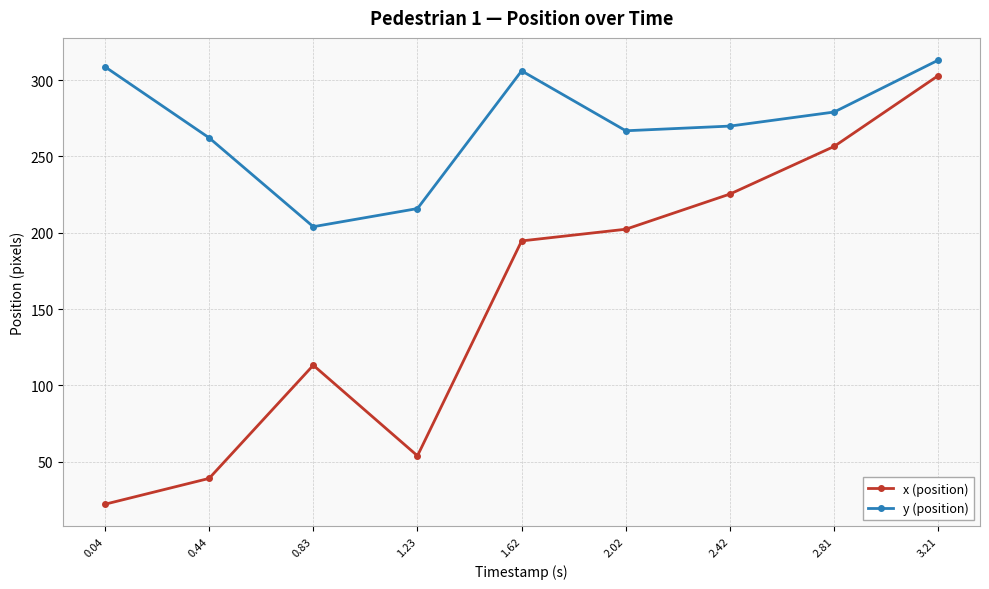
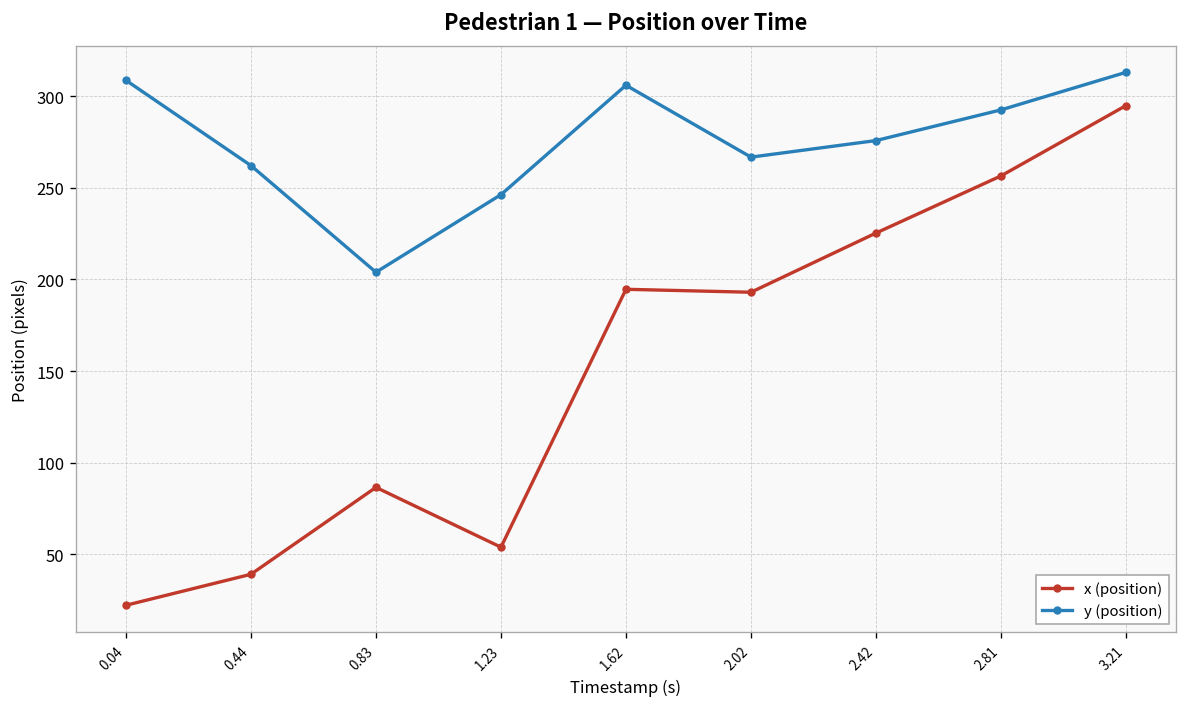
x (position), 0.83: 113 -> 87
y (position), 1.23: 216 -> 246
x (position), 2.02: 202 -> 193
y (position), 2.42: 270 -> 276
y (position), 2.81: 279 -> 293
x (position), 3.21: 303 -> 295
